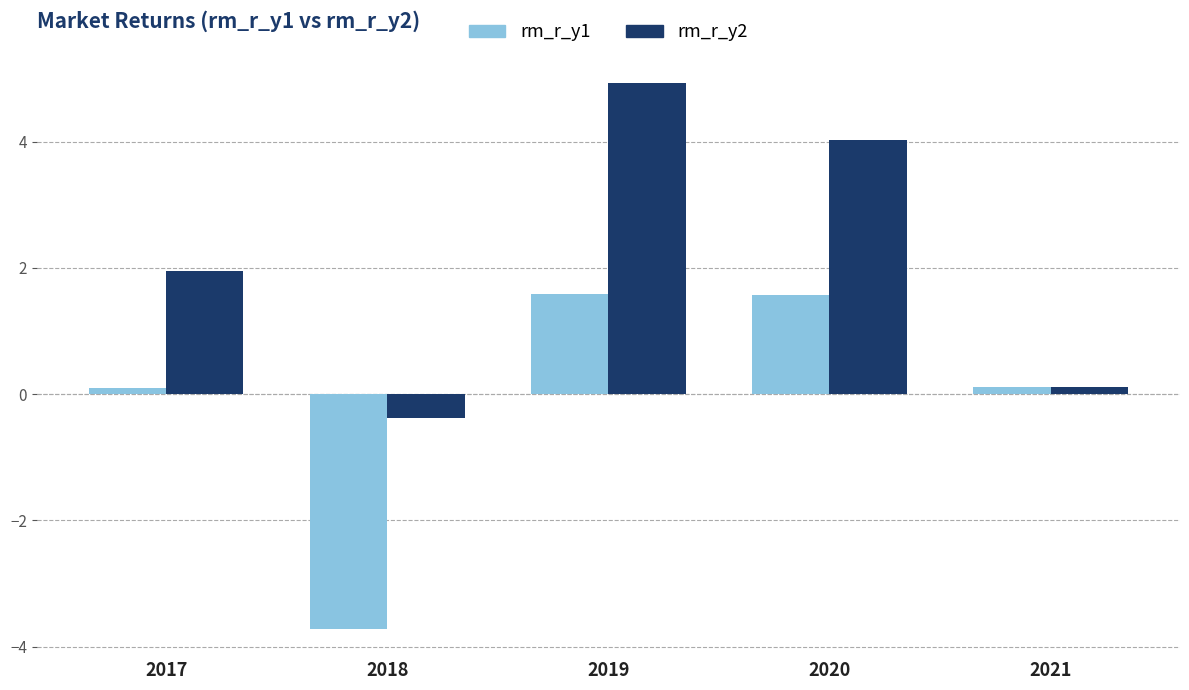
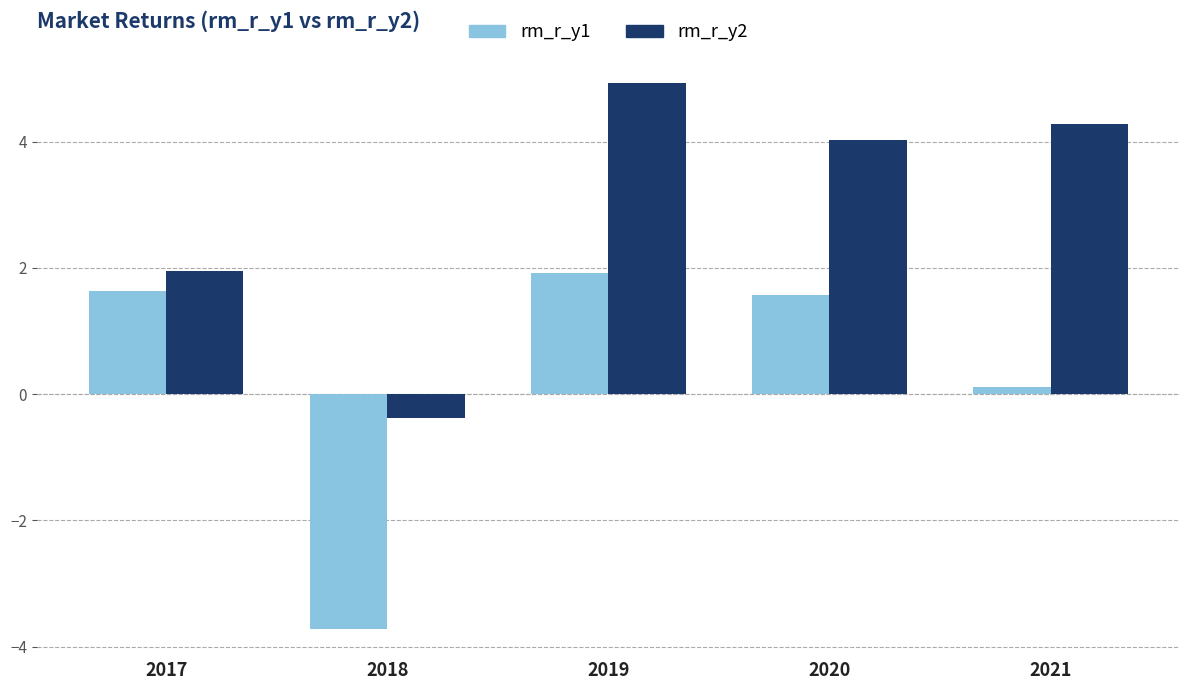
rm_r_y1, 2017: 0.1 -> 1.6
rm_r_y1, 2019: 1.6 -> 1.9
rm_r_y2, 2021: 0.1 -> 4.3
